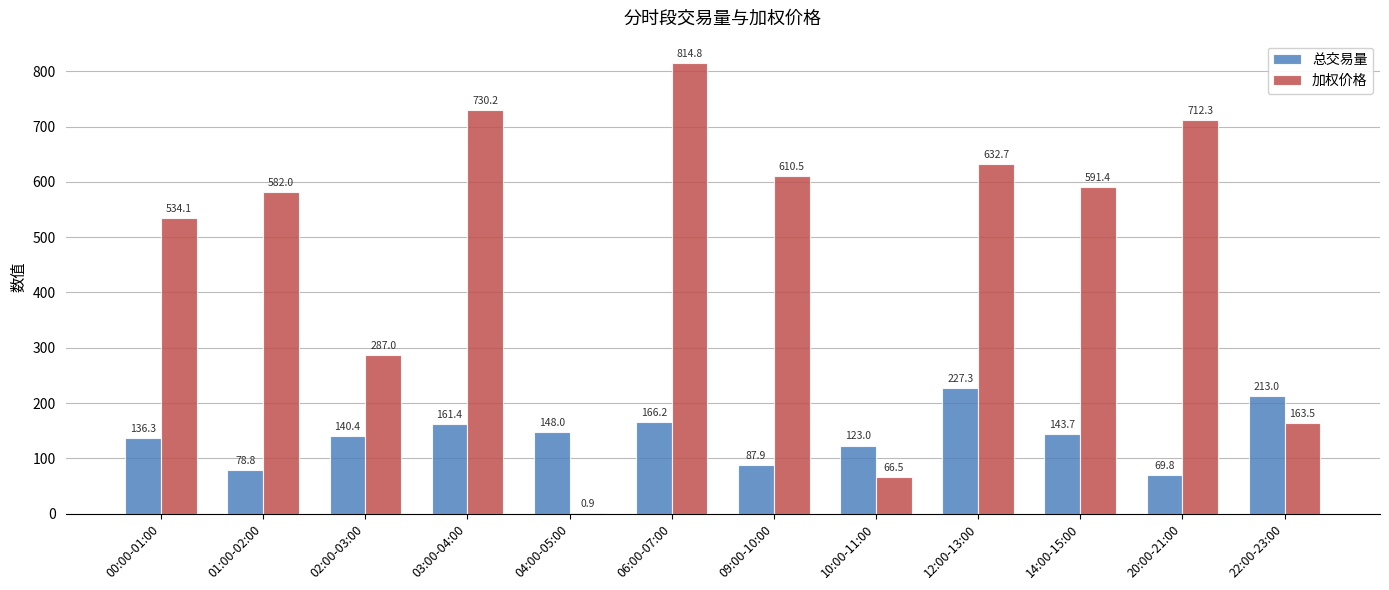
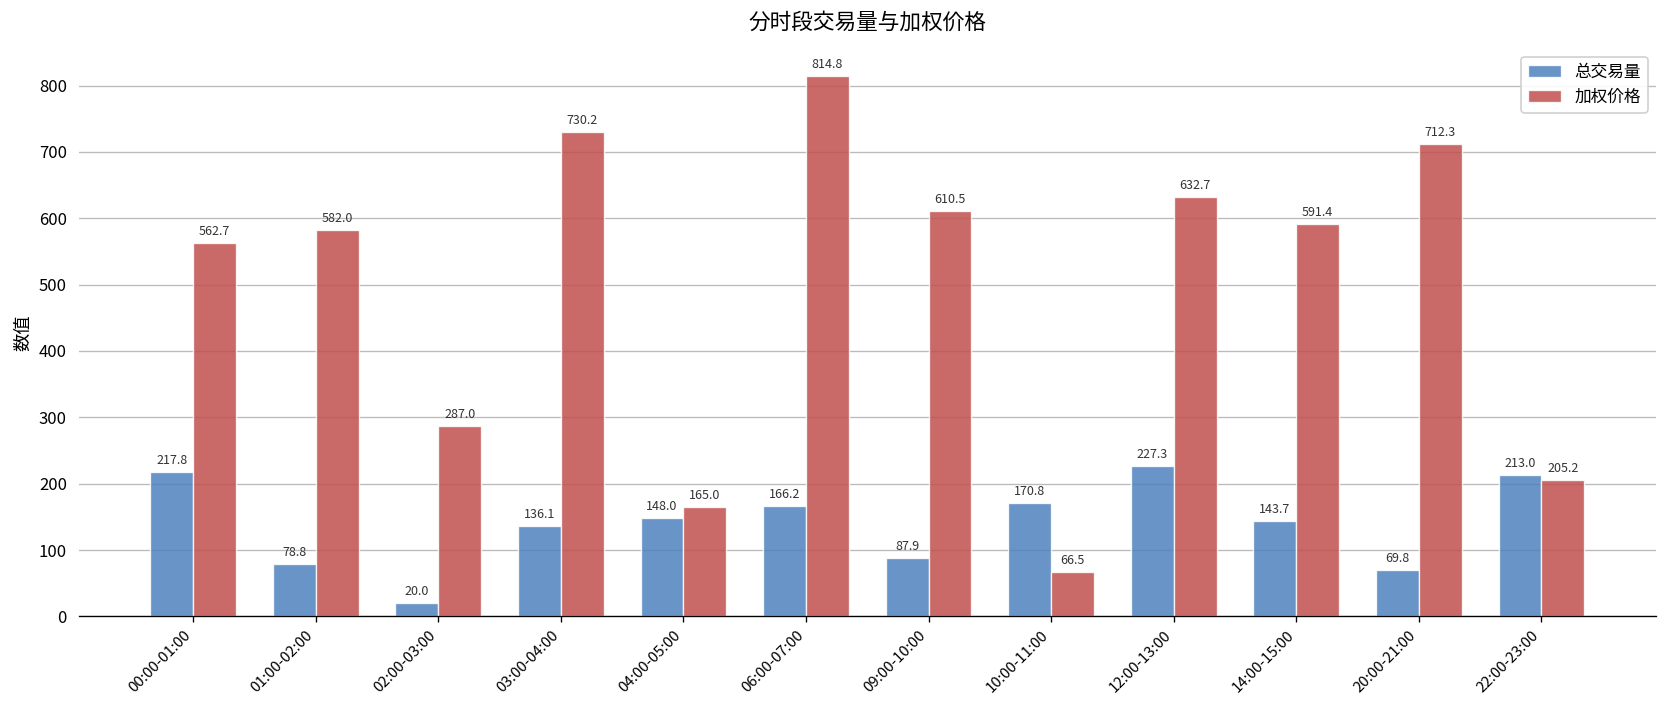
总交易量, 00:00-01:00: 136.3 -> 217.8
加权价格, 00:00-01:00: 534.1 -> 562.7
总交易量, 02:00-03:00: 140.4 -> 20.0
总交易量, 03:00-04:00: 161.4 -> 136.1
加权价格, 04:00-05:00: 0.9 -> 165.0
总交易量, 10:00-11:00: 123.0 -> 170.8
加权价格, 22:00-23:00: 163.5 -> 205.2
